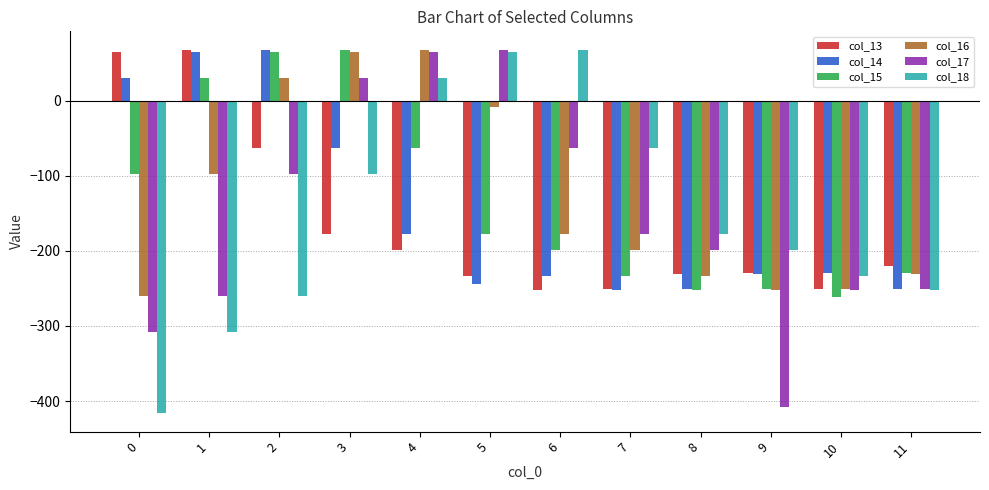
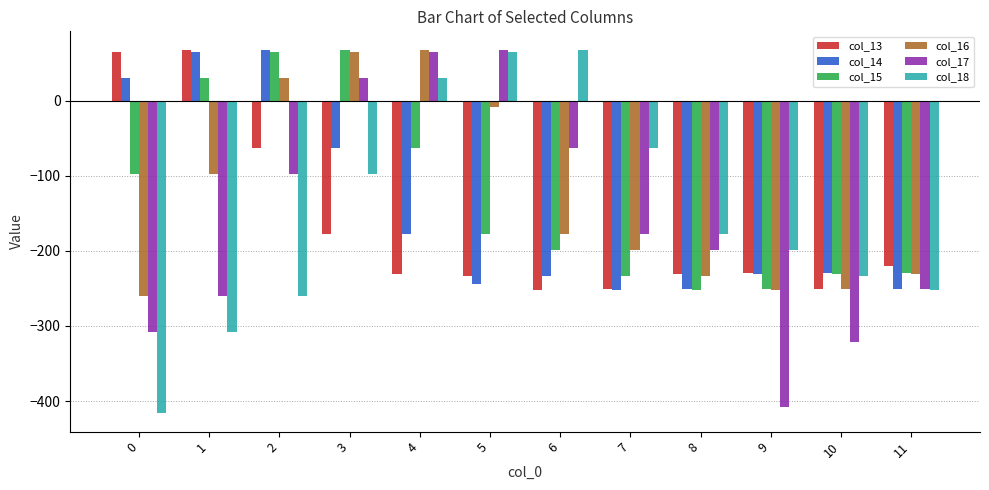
col_13, 4: -200 -> -230
col_15, 10: -260 -> -230
col_17, 10: -250 -> -320
